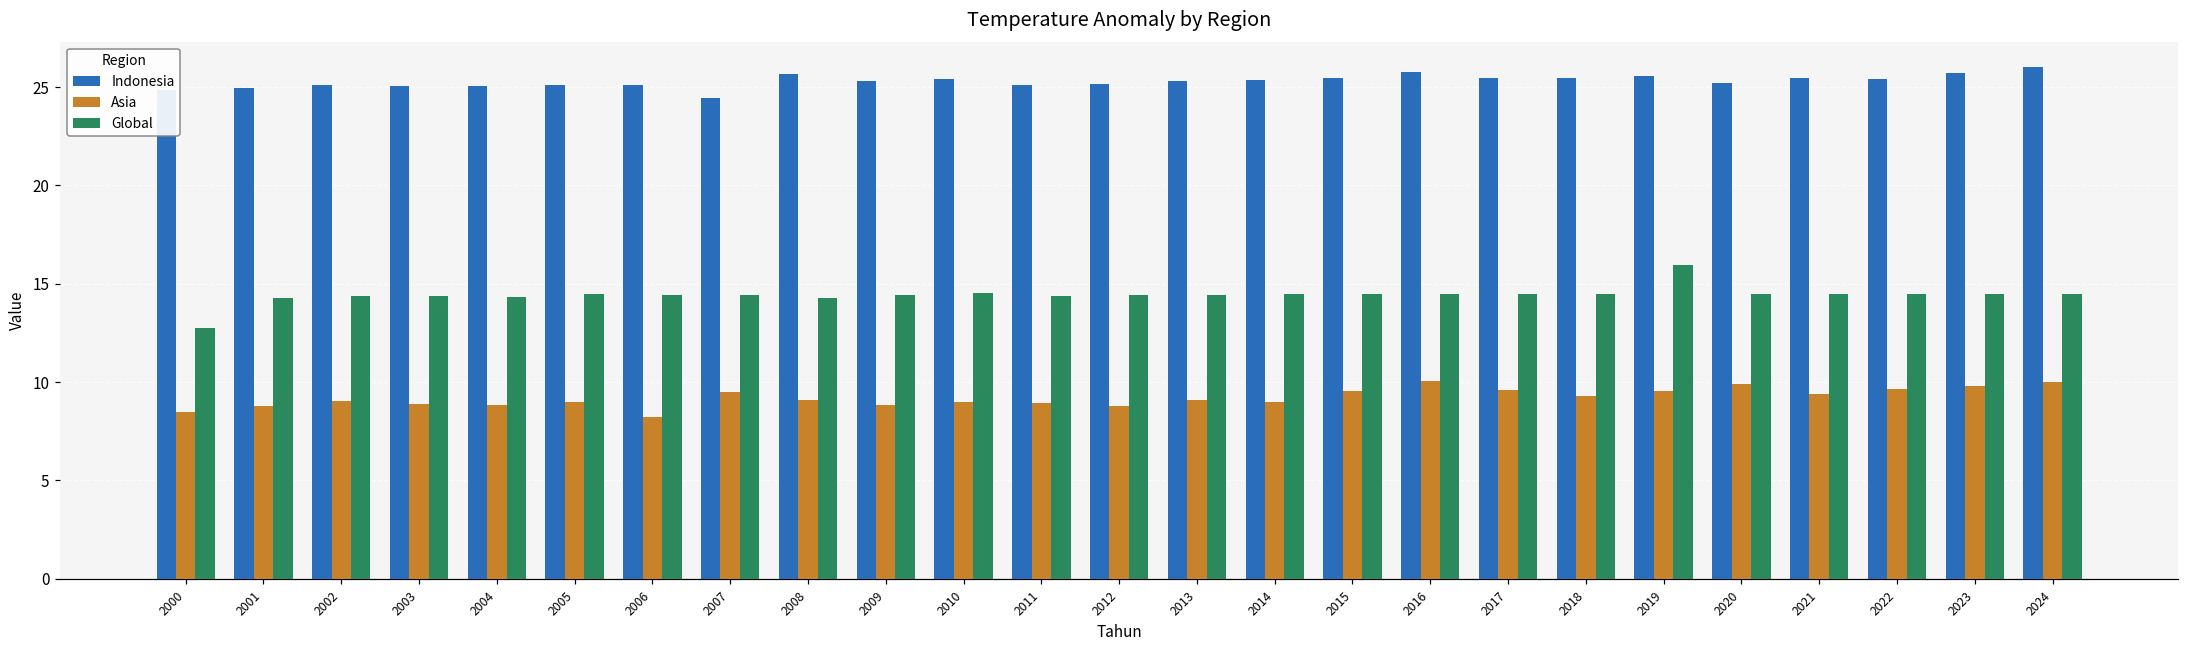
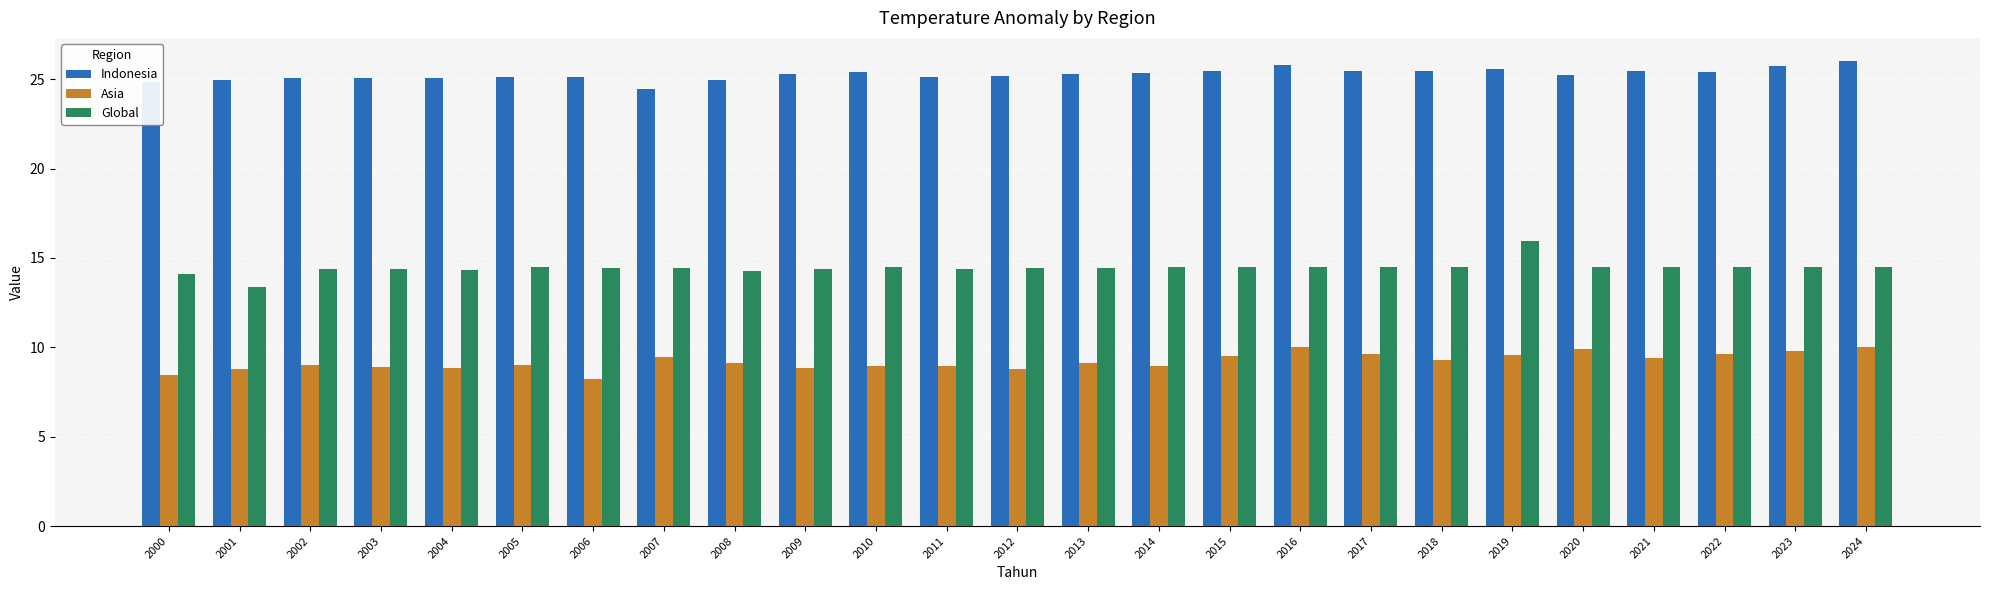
Global, 2000: 12.8 -> 14.1
Global, 2001: 14.3 -> 13.4
Indonesia, 2008: 25.7 -> 24.9
